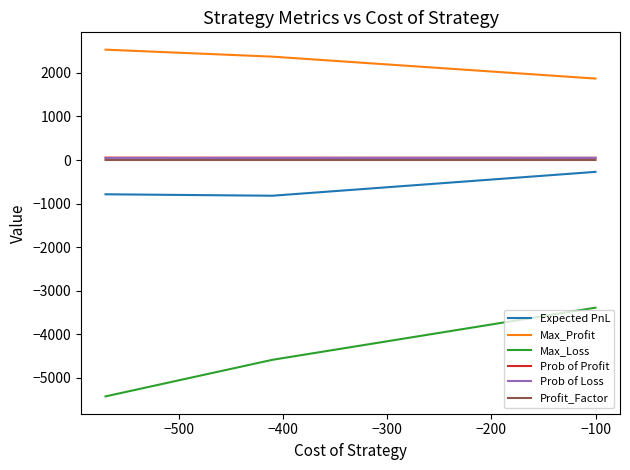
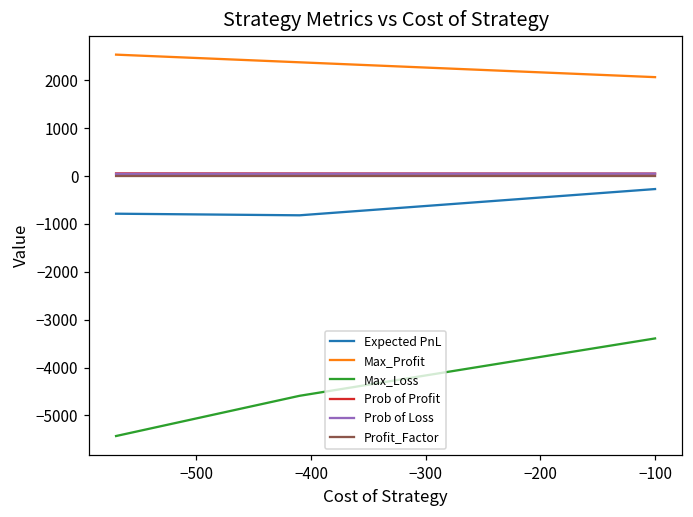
Max_Profit, −100: 1900 -> 2100
